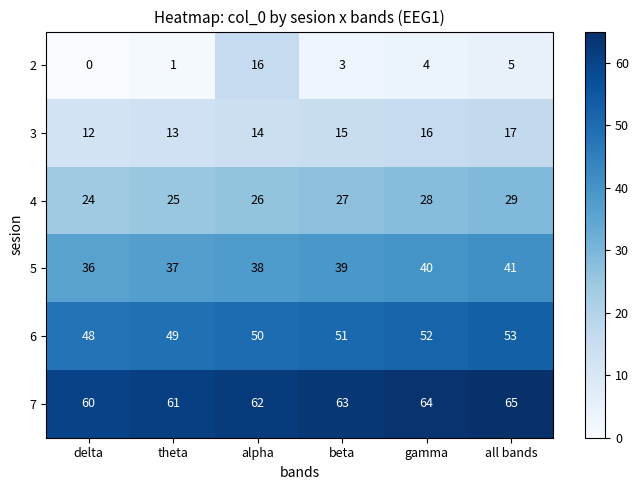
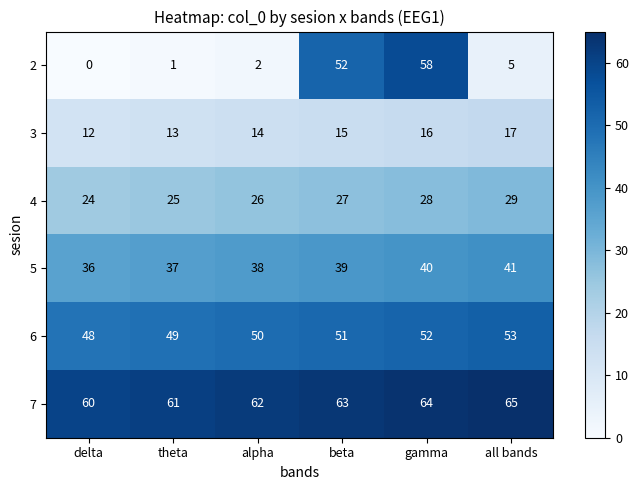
2, alpha: 16 -> 2
2, beta: 3 -> 52
2, gamma: 4 -> 58
